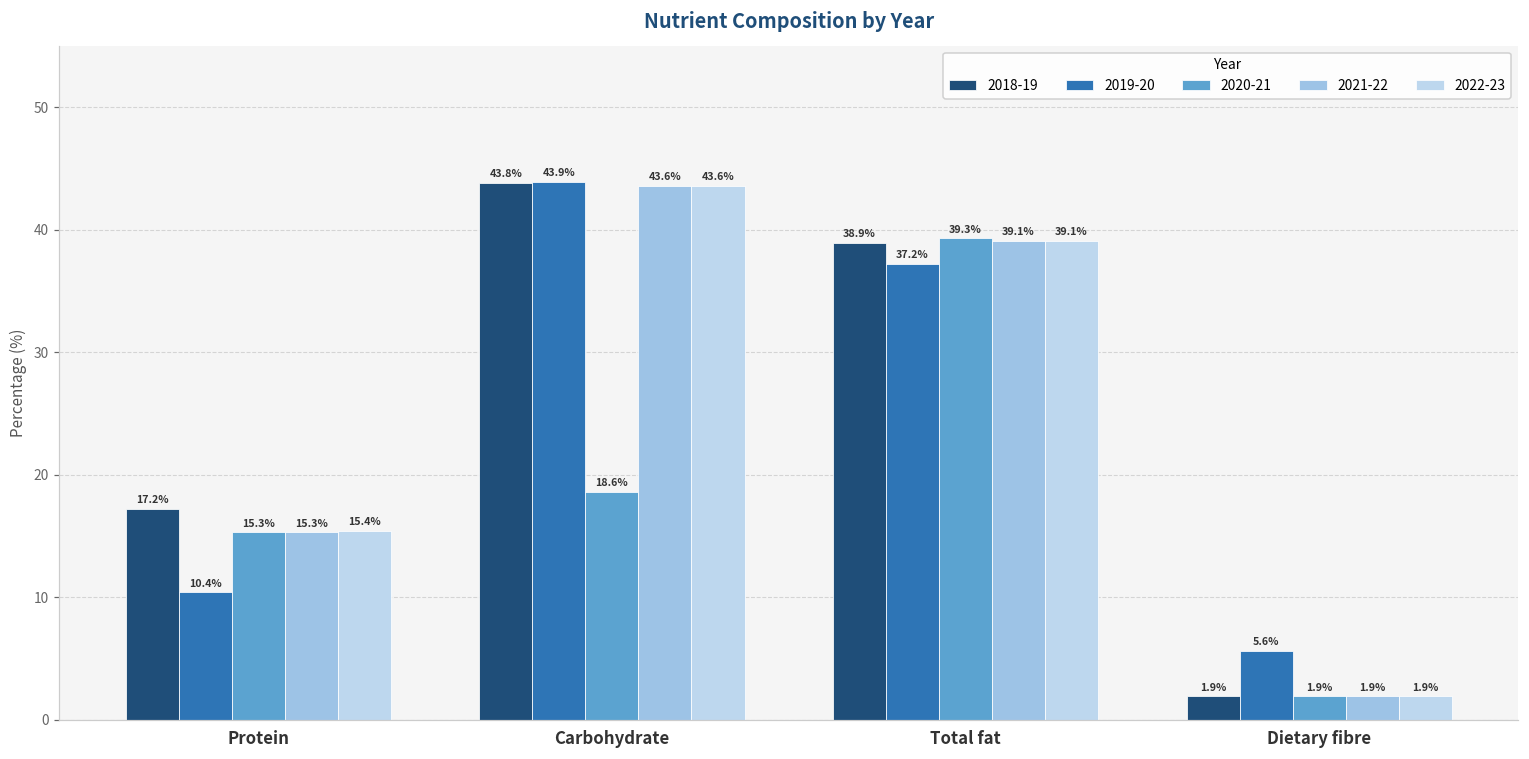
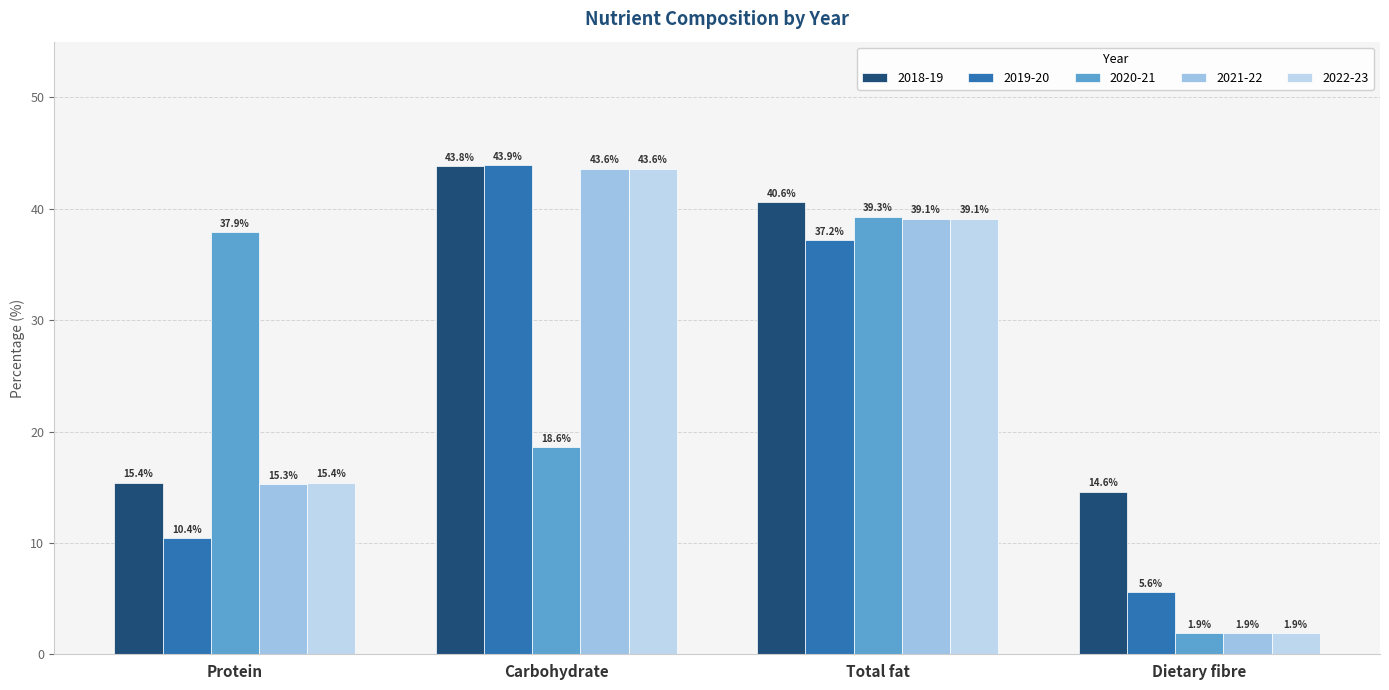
2018-19, Protein: 17.2% -> 15.4%
2020-21, Protein: 15.3% -> 37.9%
2018-19, Total fat: 38.9% -> 40.6%
2018-19, Dietary fibre: 1.9% -> 14.6%
